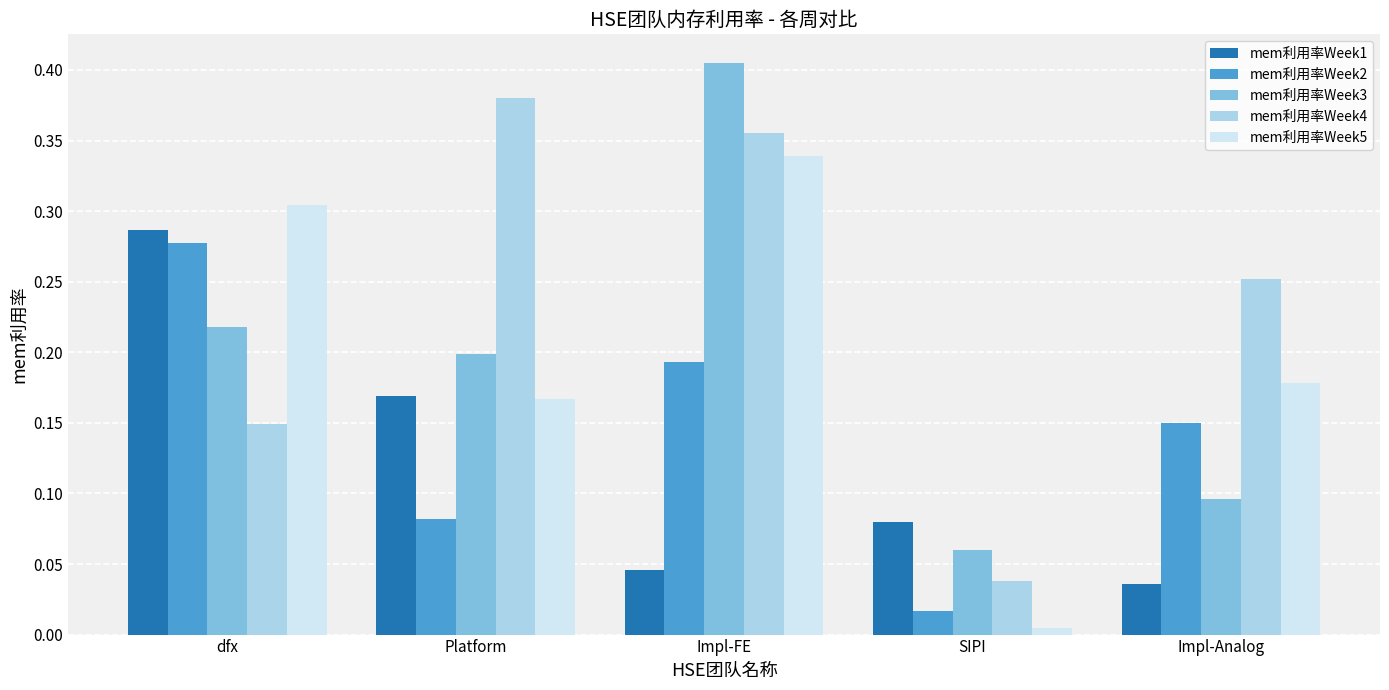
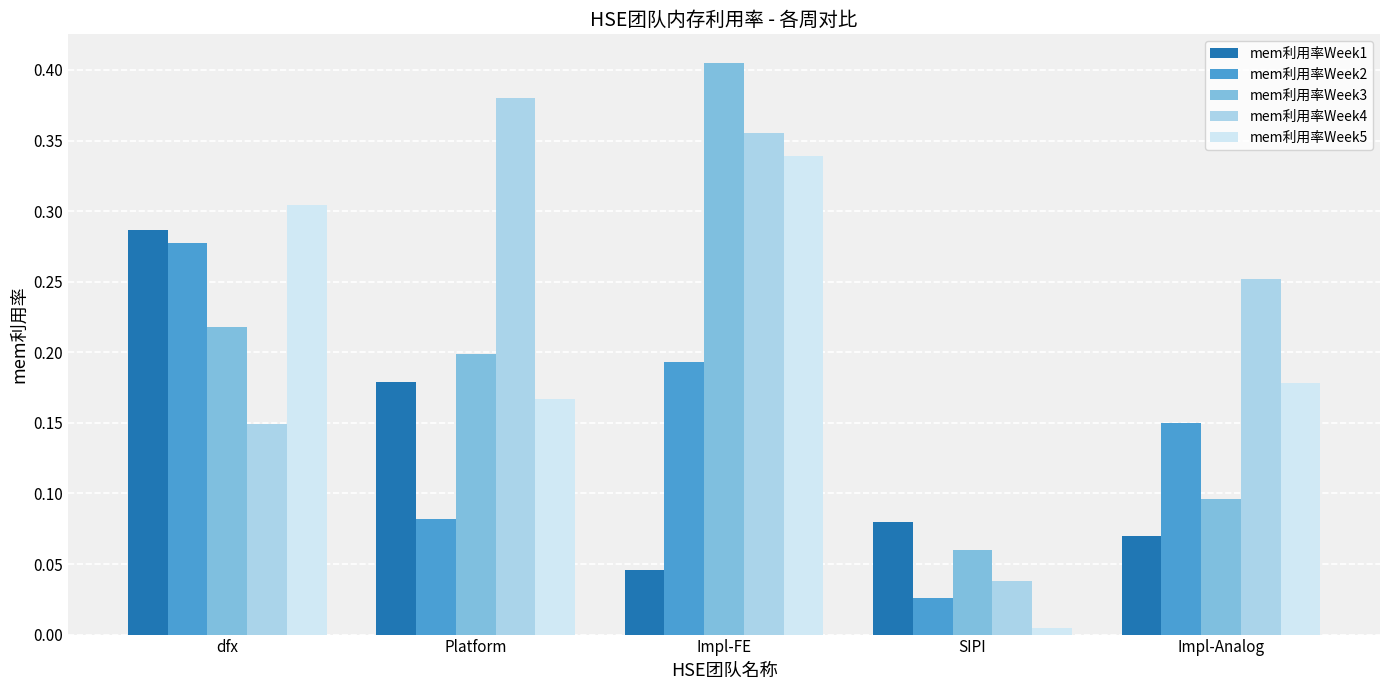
mem利用率Week1, Platform: 0.169 -> 0.179
mem利用率Week2, SIPI: 0.017 -> 0.026
mem利用率Week1, Impl-Analog: 0.036 -> 0.070
